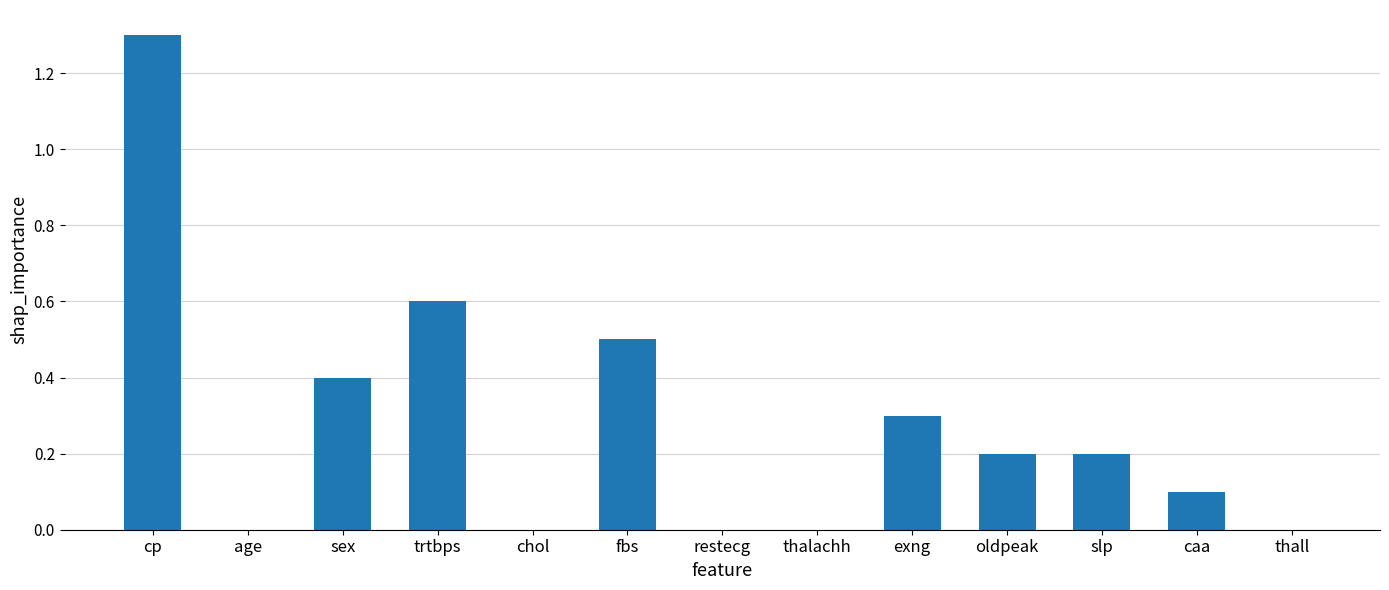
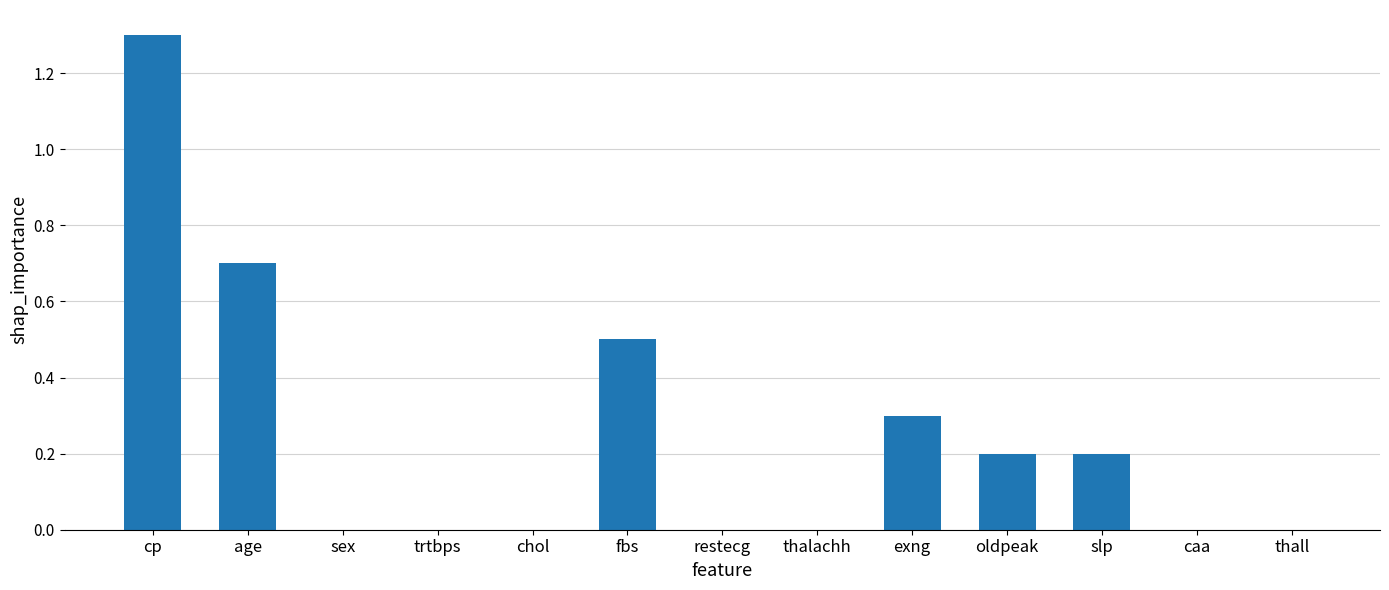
age: 0.0 -> 0.7
sex: 0.4 -> 0.0
trtbps: 0.6 -> 0.0
caa: 0.1 -> 0.0
